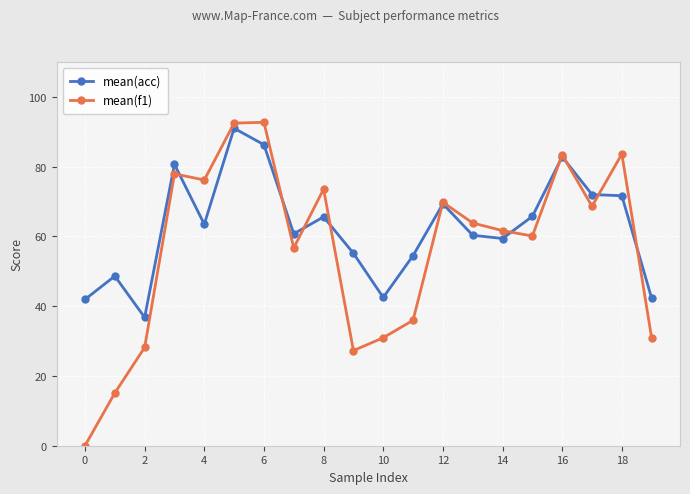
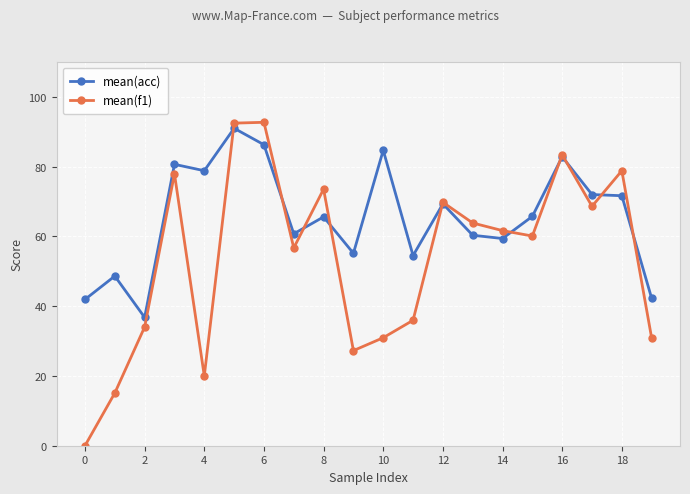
mean(f1), 2: 28 -> 34
mean(acc), 4: 63 -> 79
mean(f1), 4: 76 -> 20
mean(acc), 10: 43 -> 85
mean(f1), 18: 84 -> 79
